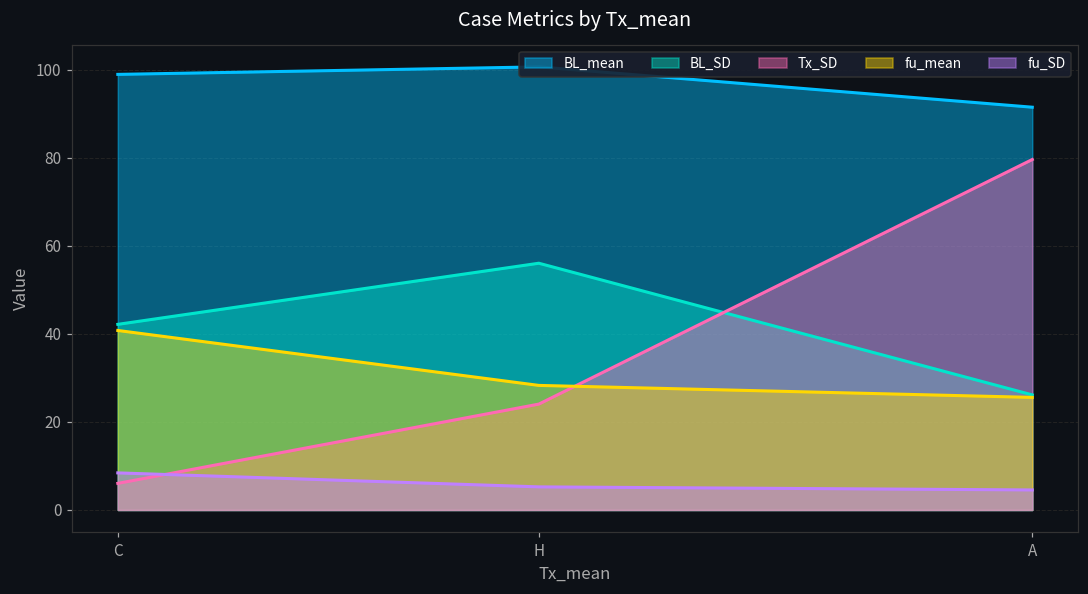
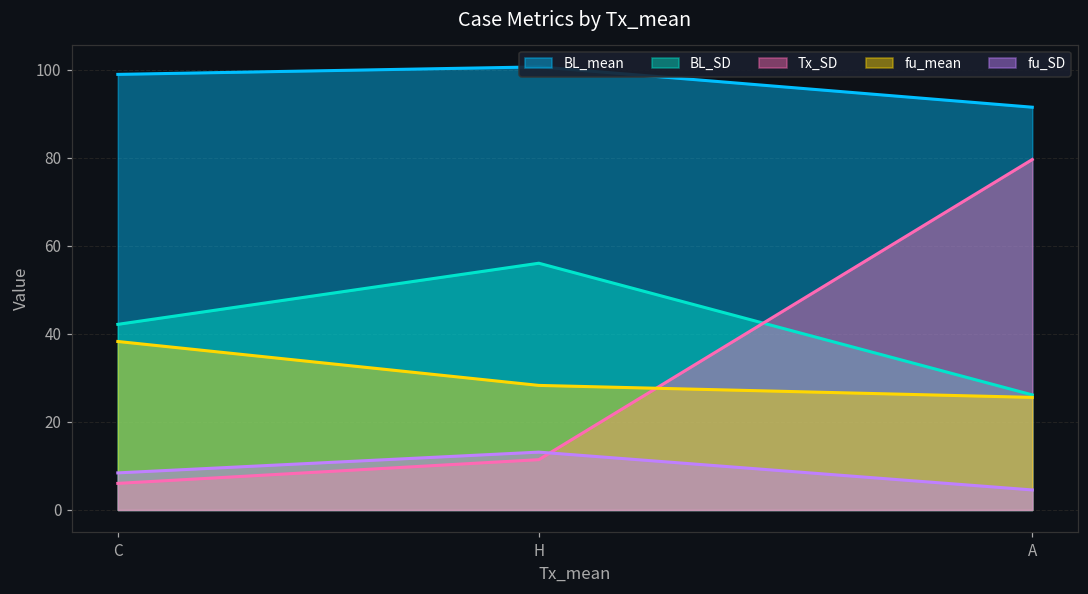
fu_mean, C: 41 -> 38
Tx_SD, H: 24 -> 11
fu_SD, H: 5 -> 13
